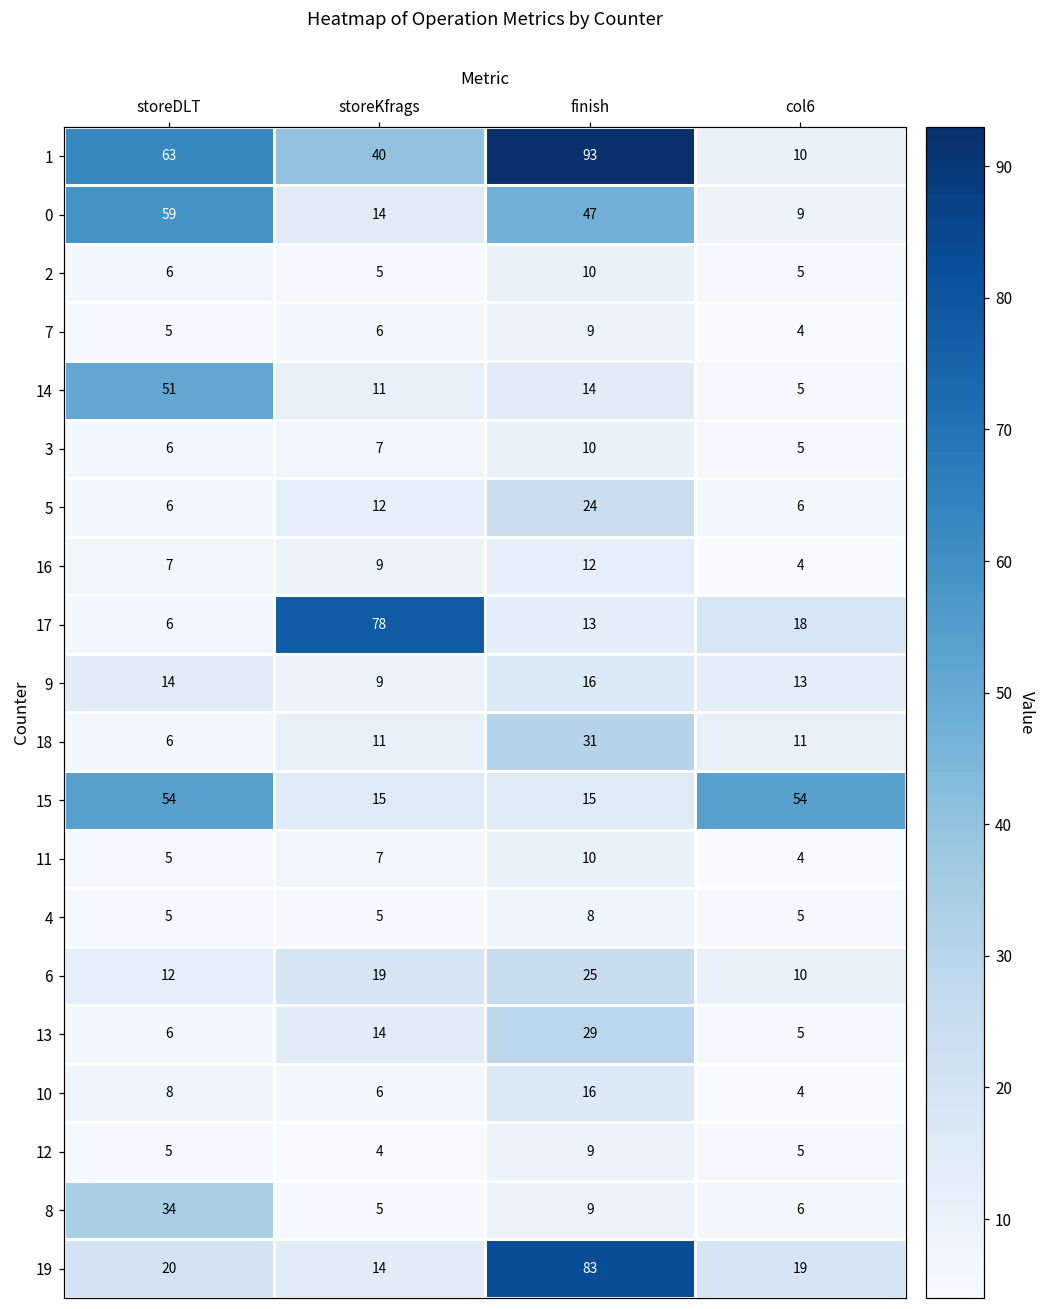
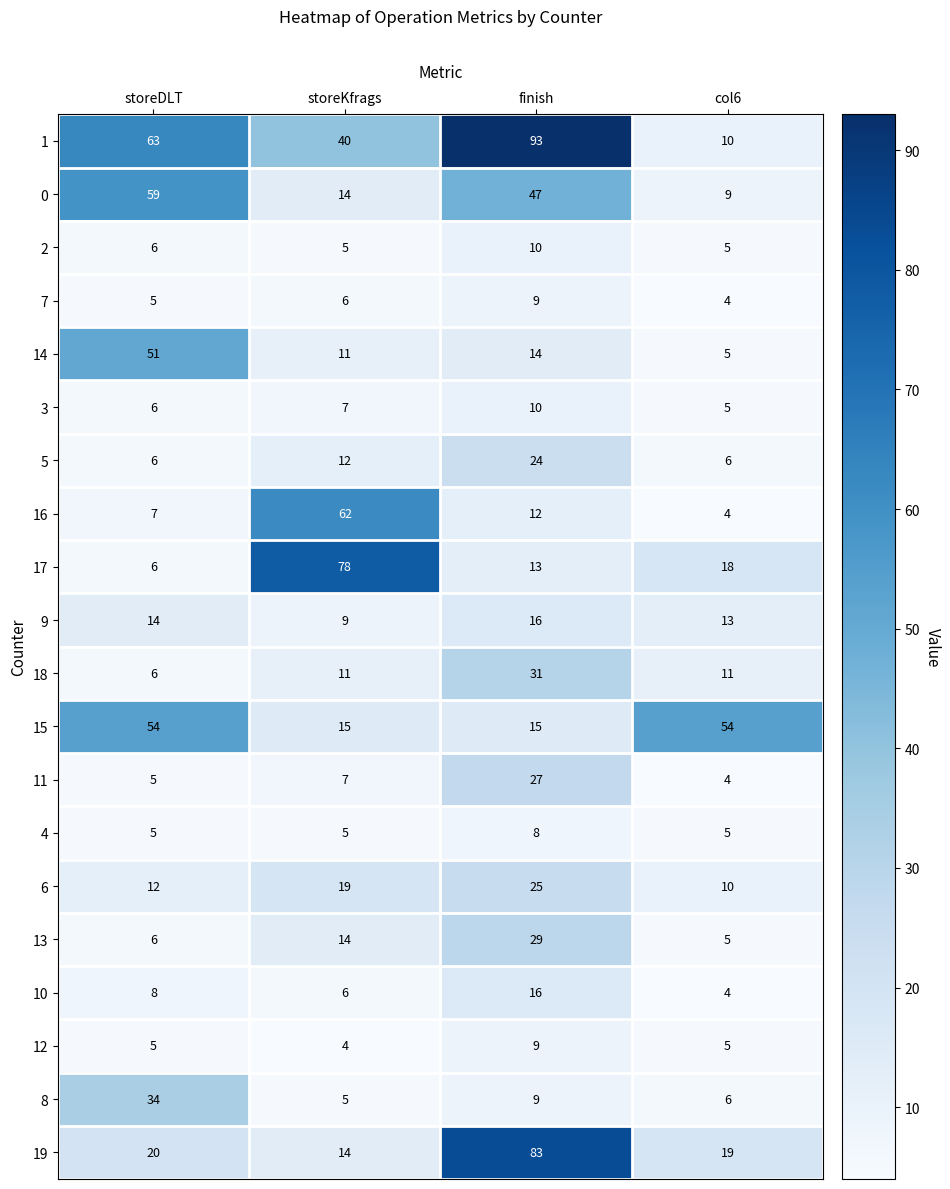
16, storeKfrags: 9 -> 62
11, finish: 10 -> 27
